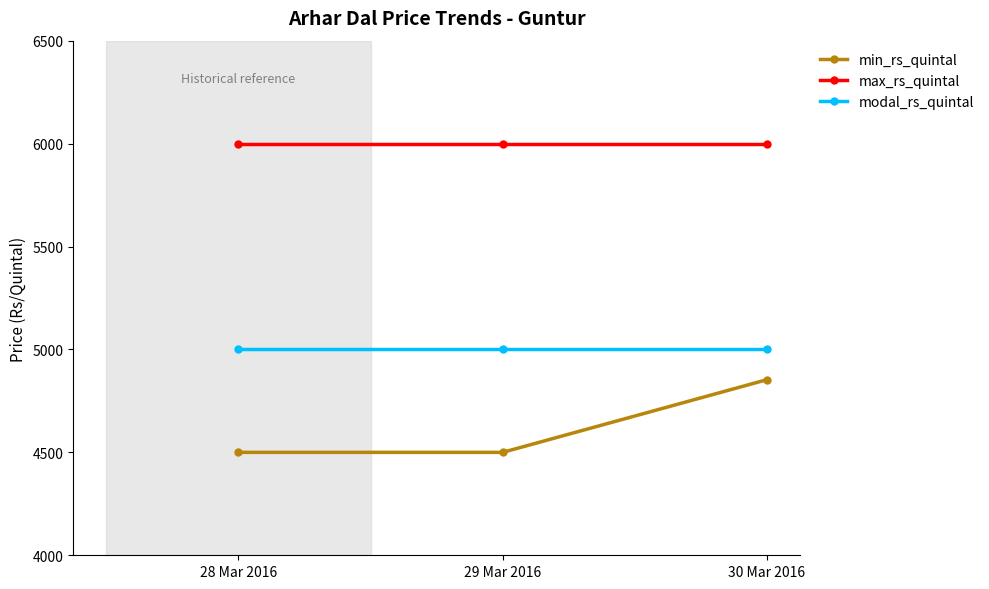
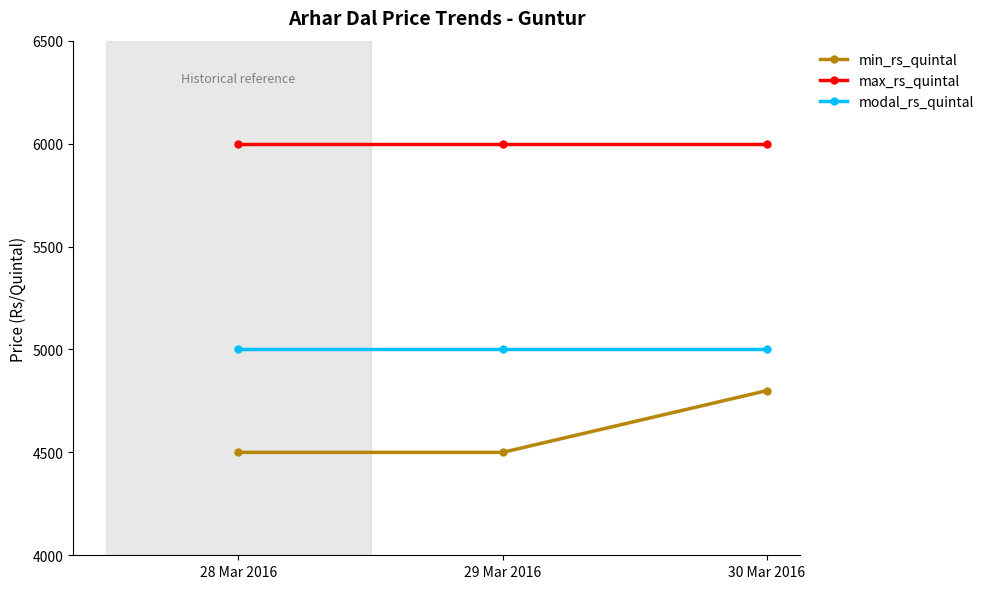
min_rs_quintal, 30 Mar 2016: 4850 -> 4800
